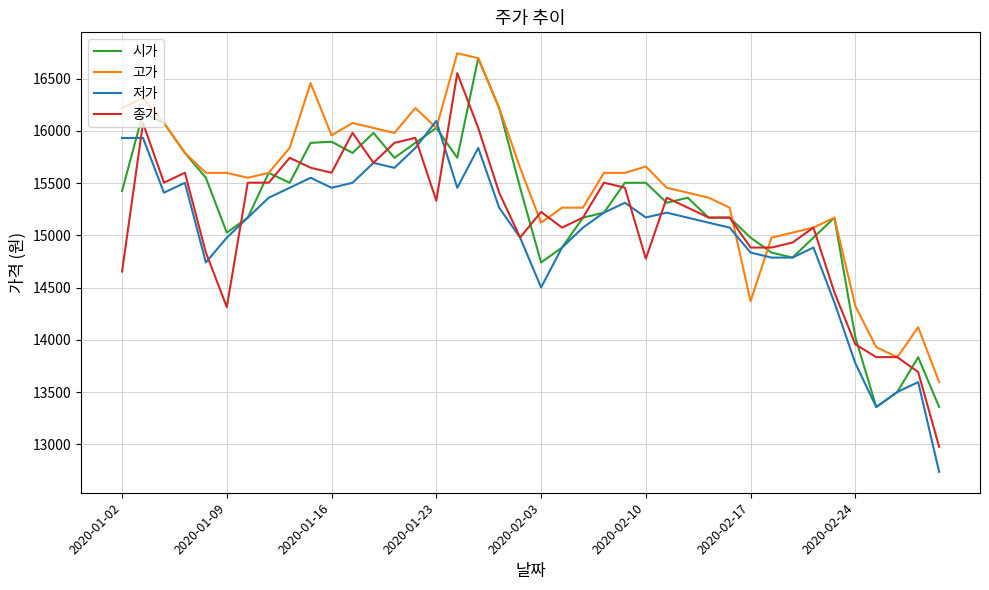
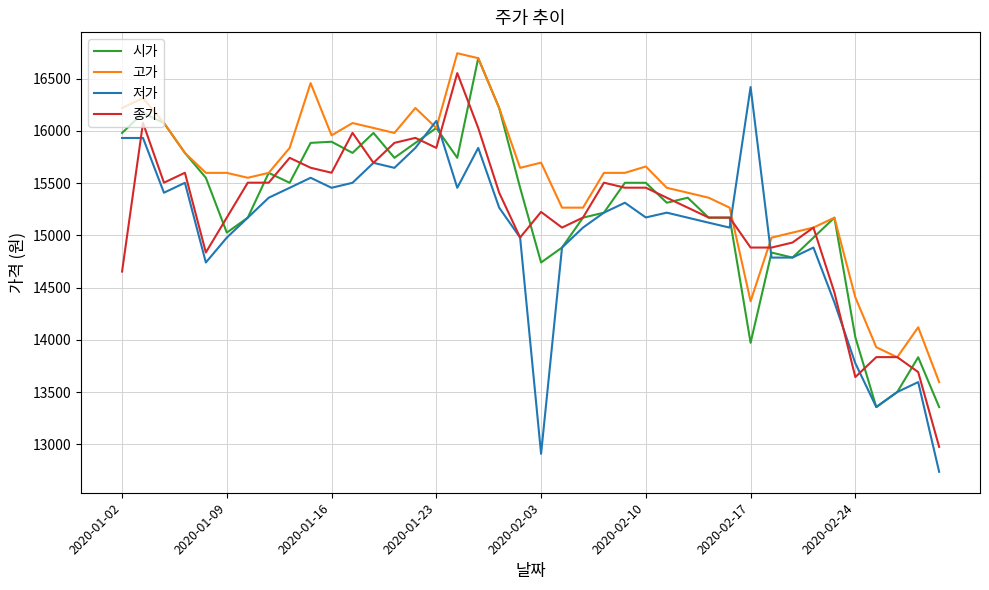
시가, 2020-01-02: 15420 -> 15980
종가, 2020-01-09: 14310 -> 15170
종가, 2020-01-23: 15330 -> 15840
고가, 2020-02-03: 15120 -> 15700
저가, 2020-02-03: 14500 -> 12910
종가, 2020-02-10: 14780 -> 15460
시가, 2020-02-17: 14980 -> 13970
저가, 2020-02-17: 14840 -> 16420
고가, 2020-02-24: 14320 -> 14410
종가, 2020-02-24: 13960 -> 13640
